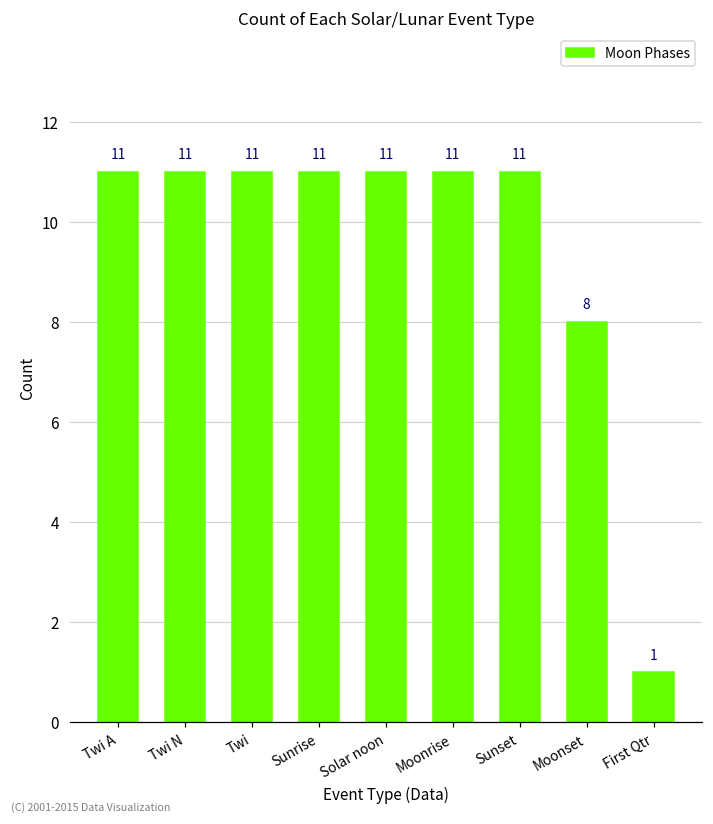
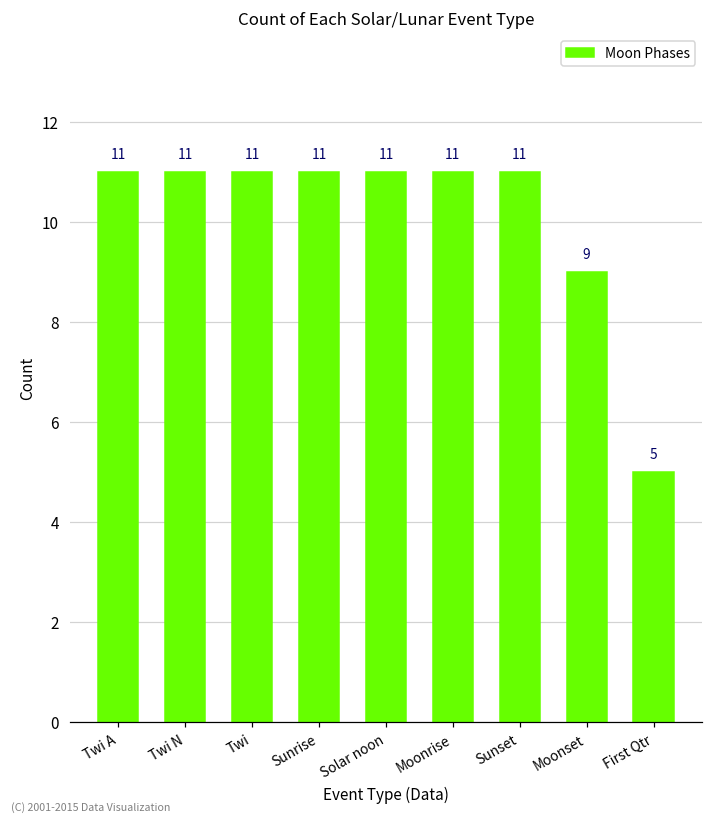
Moonset: 8 -> 9
First Qtr: 1 -> 5
